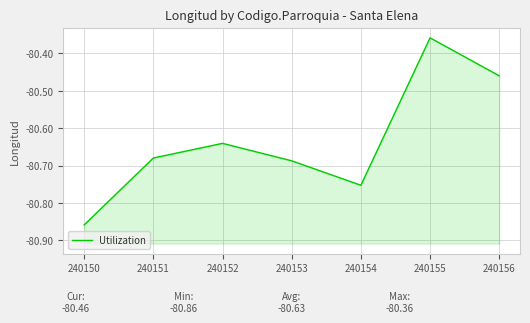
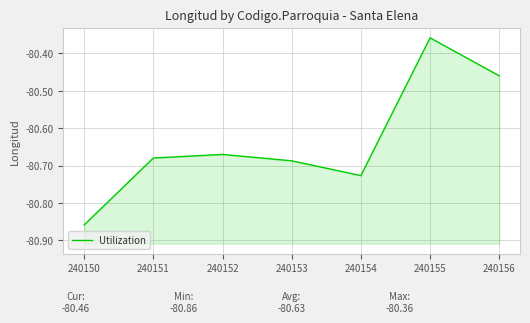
240152: -80.64 -> -80.67
240154: -80.75 -> -80.73
